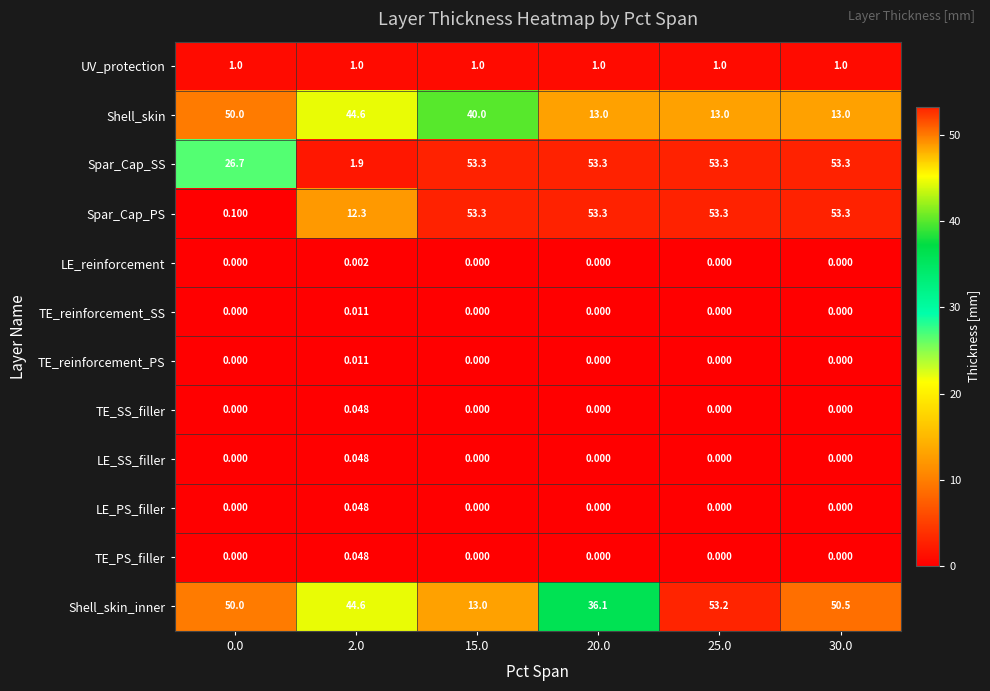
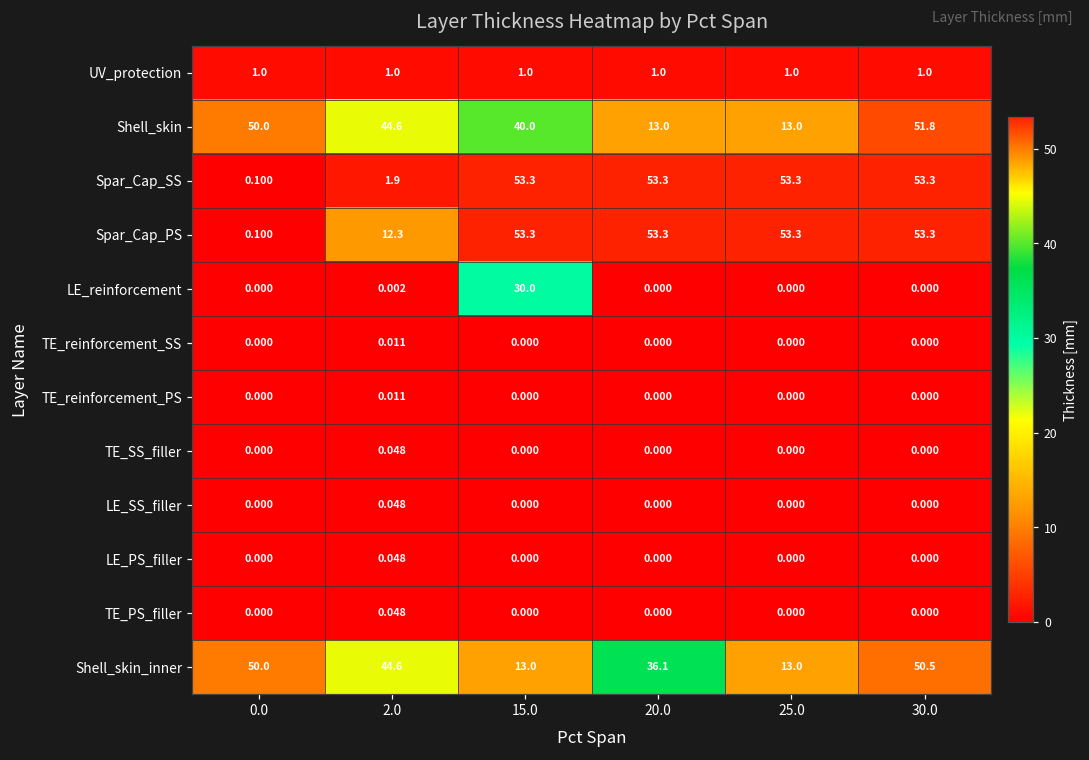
Shell_skin, 30.0: 13.0 -> 51.8
Spar_Cap_SS, 0.0: 26.7 -> 0.100
LE_reinforcement, 15.0: 0.000 -> 30.0
Shell_skin_inner, 25.0: 53.2 -> 13.0
